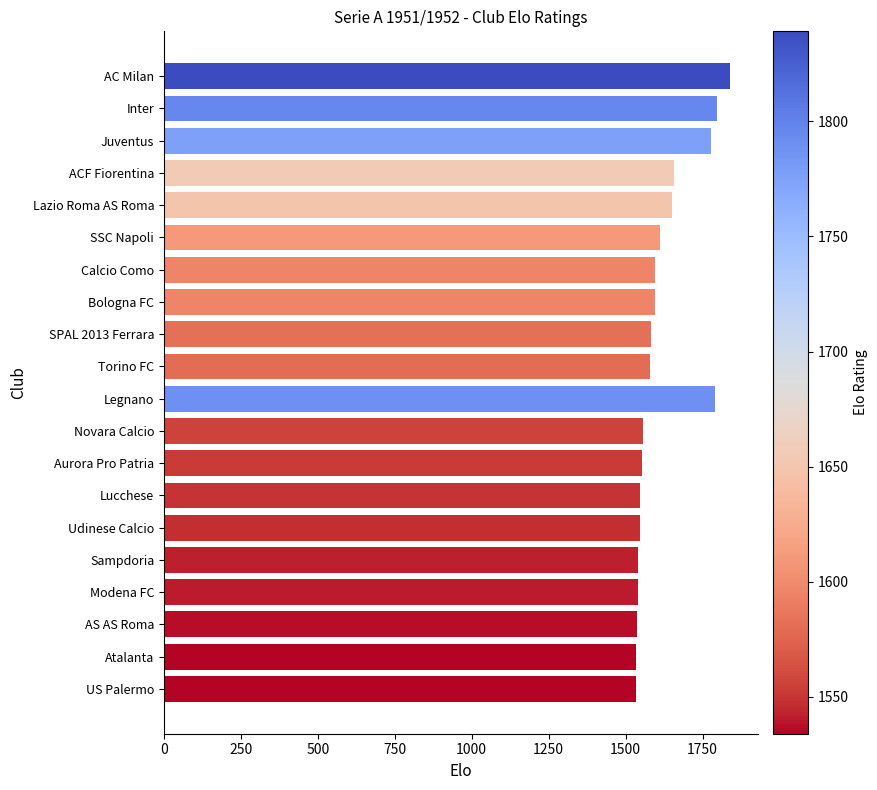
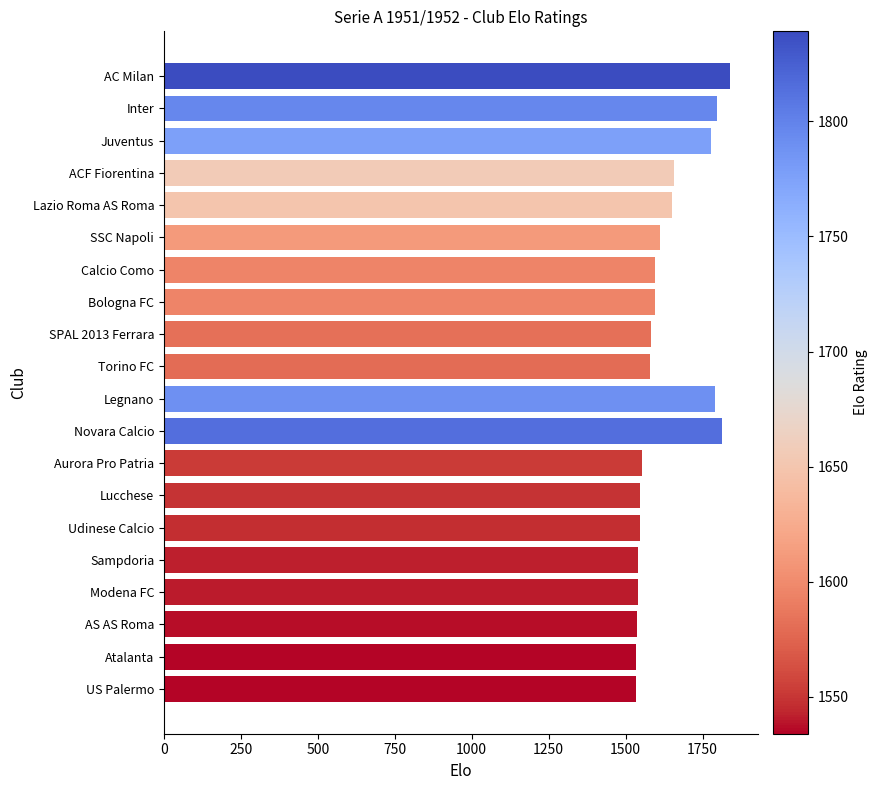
Novara Calcio: 1560 -> 1810
